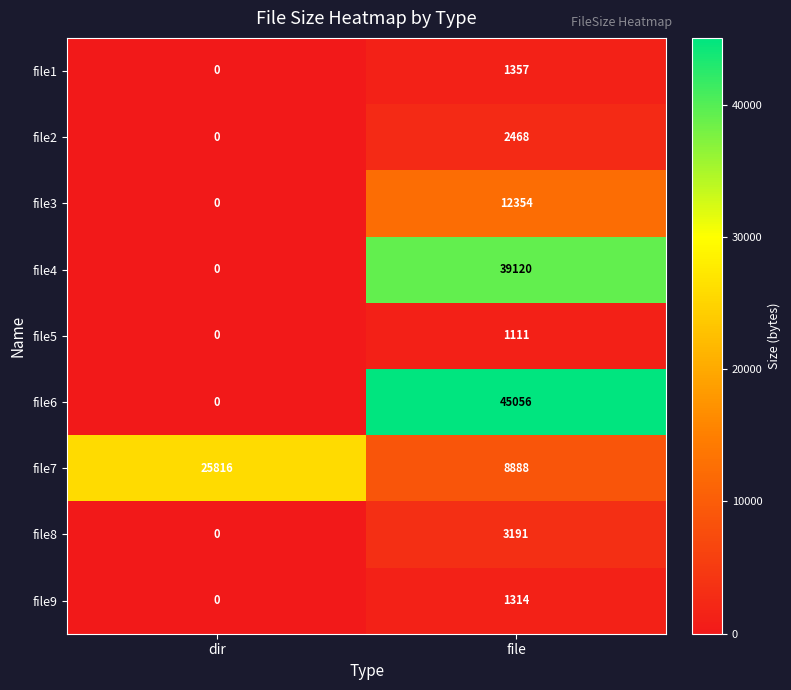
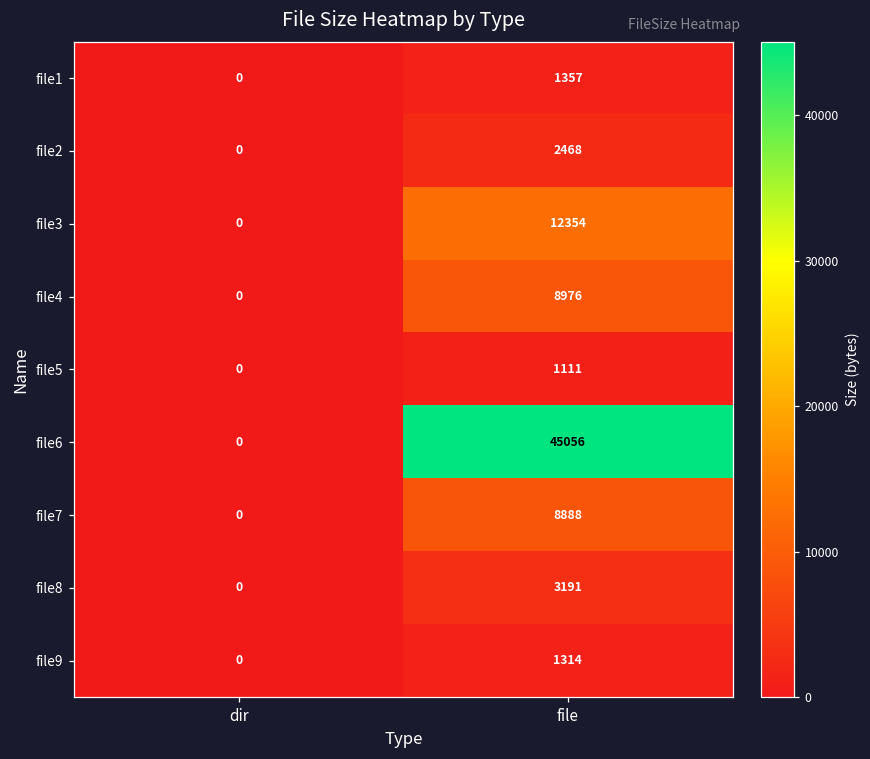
file4, file: 39120 -> 8976
file7, dir: 25816 -> 0
